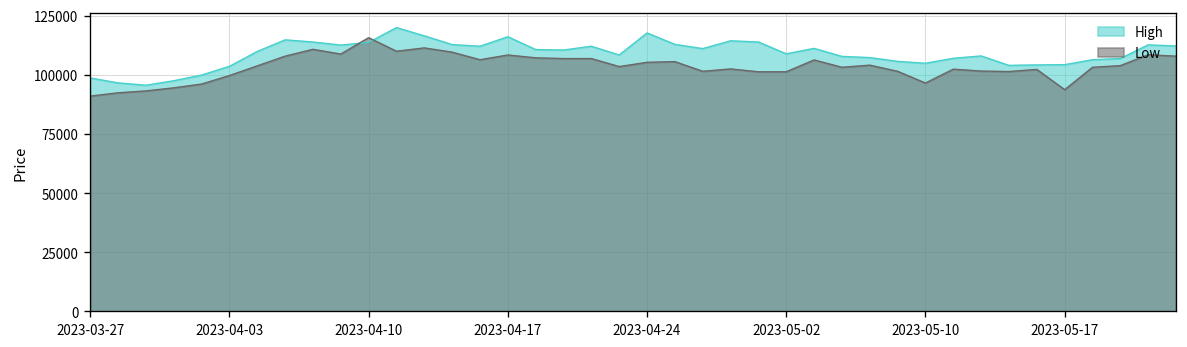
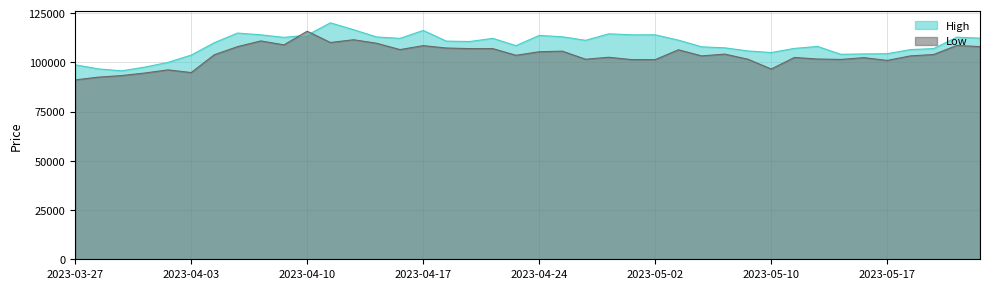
Low, 2023-04-03: 100000 -> 95000
High, 2023-04-24: 118000 -> 114000
High, 2023-05-02: 109000 -> 114000
Low, 2023-05-17: 94000 -> 101000
